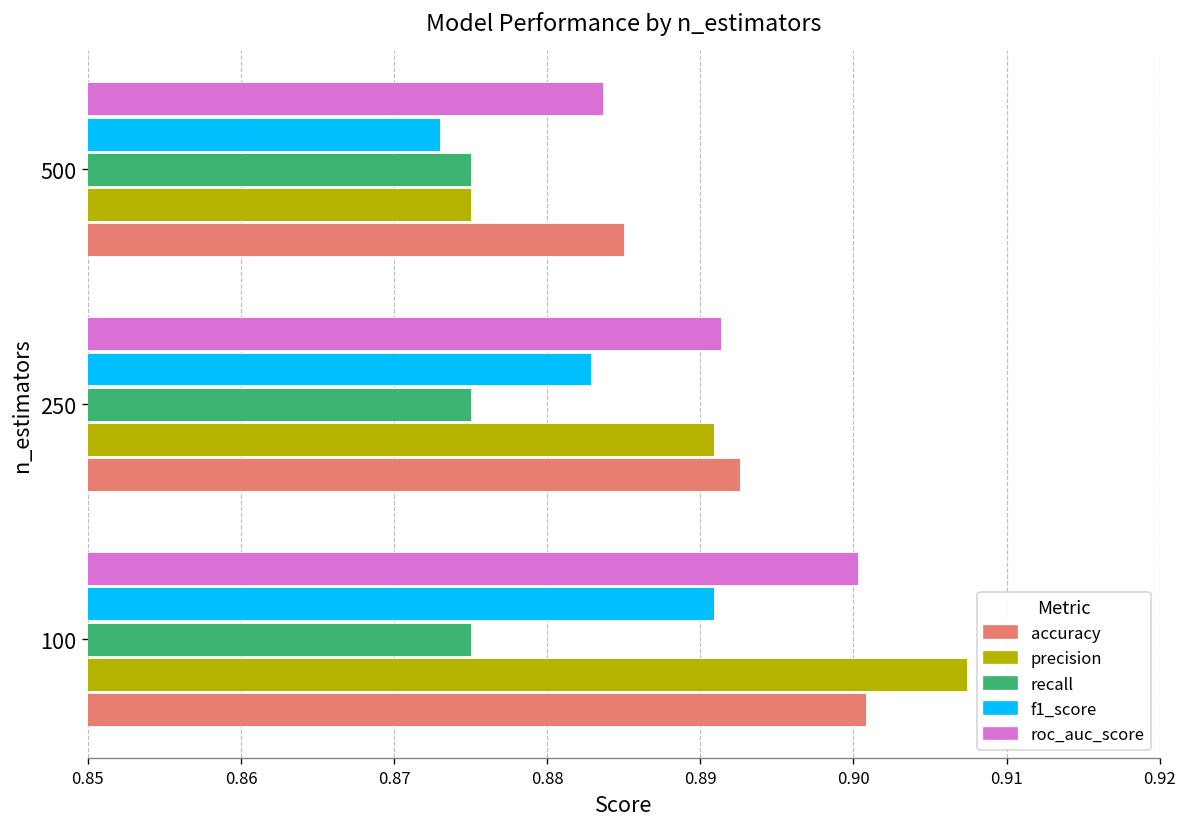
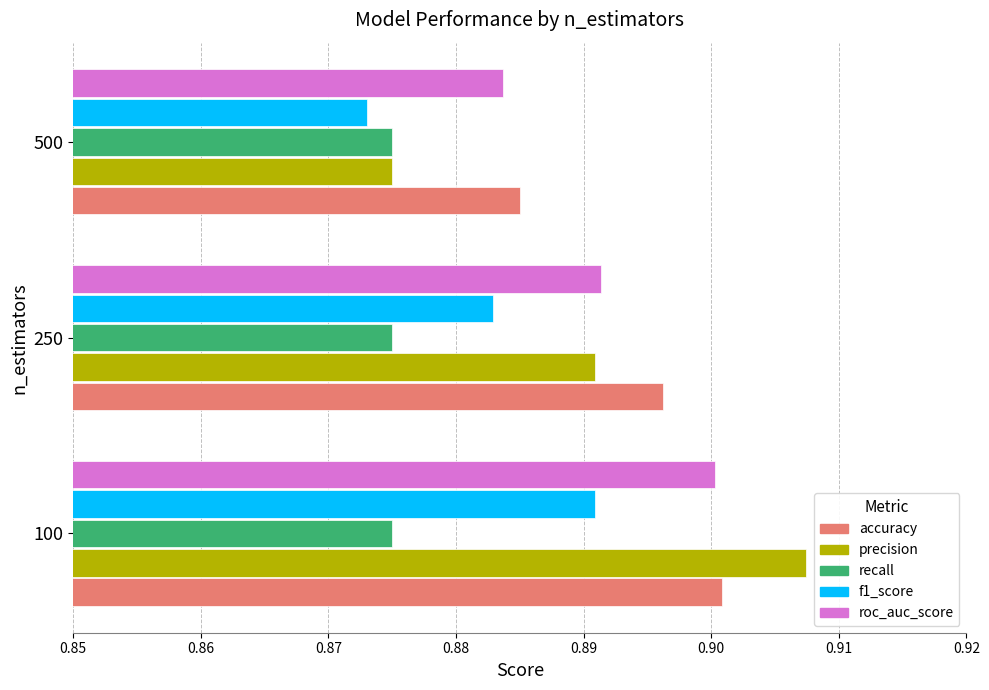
accuracy, 250: 0.8926 -> 0.8962
